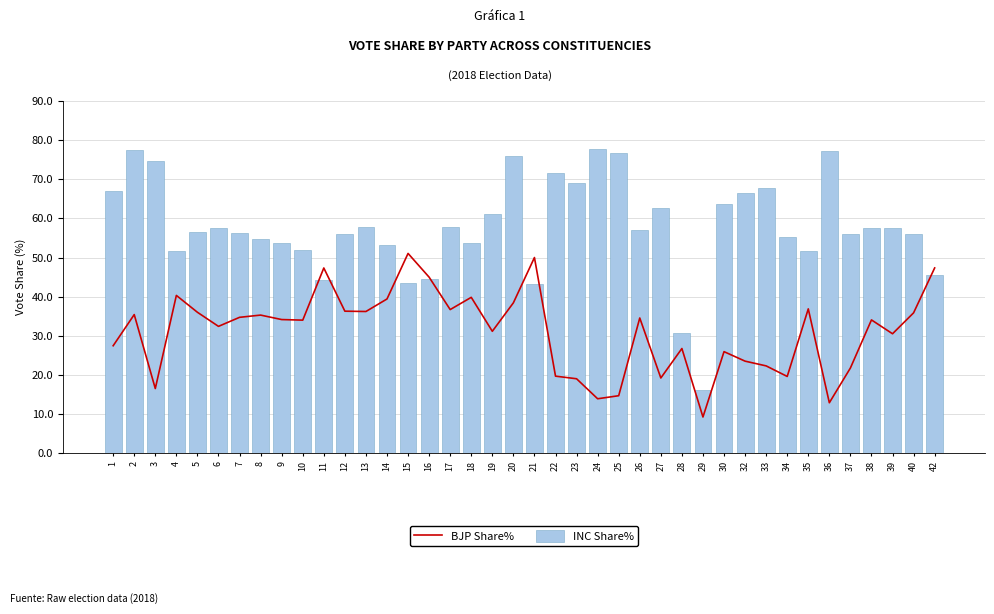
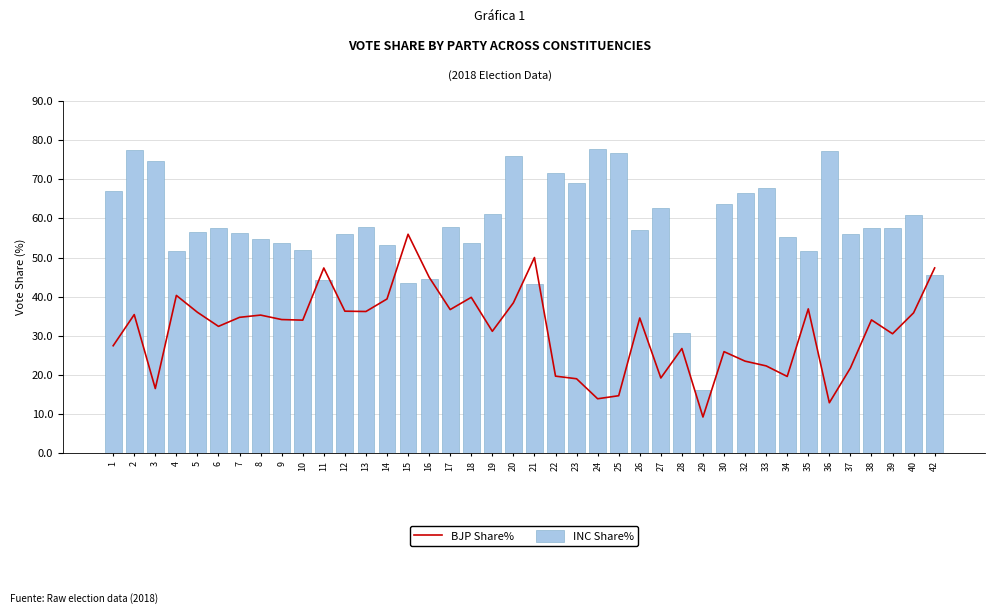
BJP Share%, 15: 51 -> 56
INC Share%, 40: 56 -> 61
